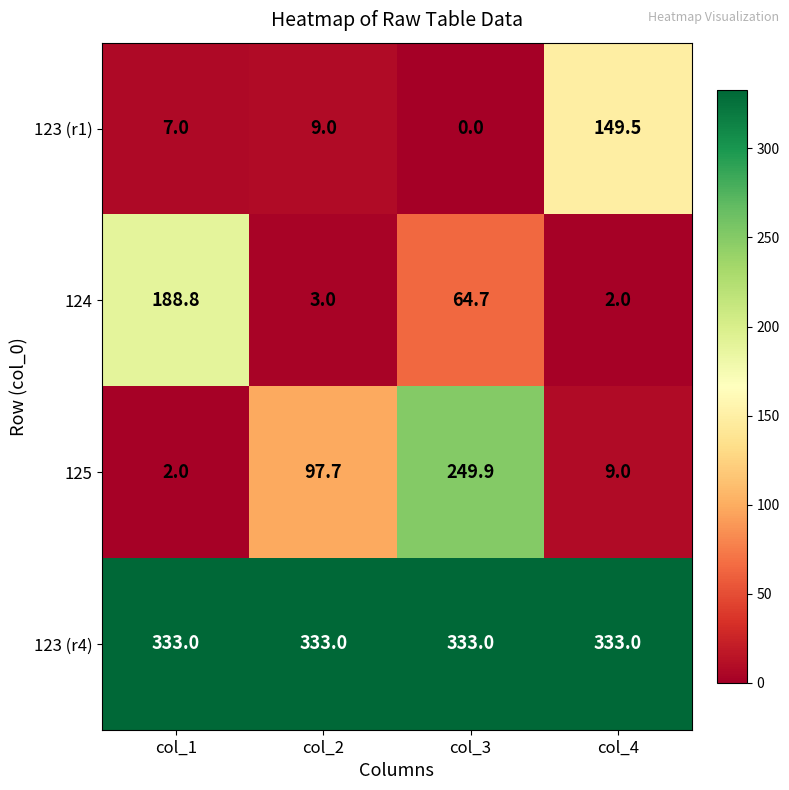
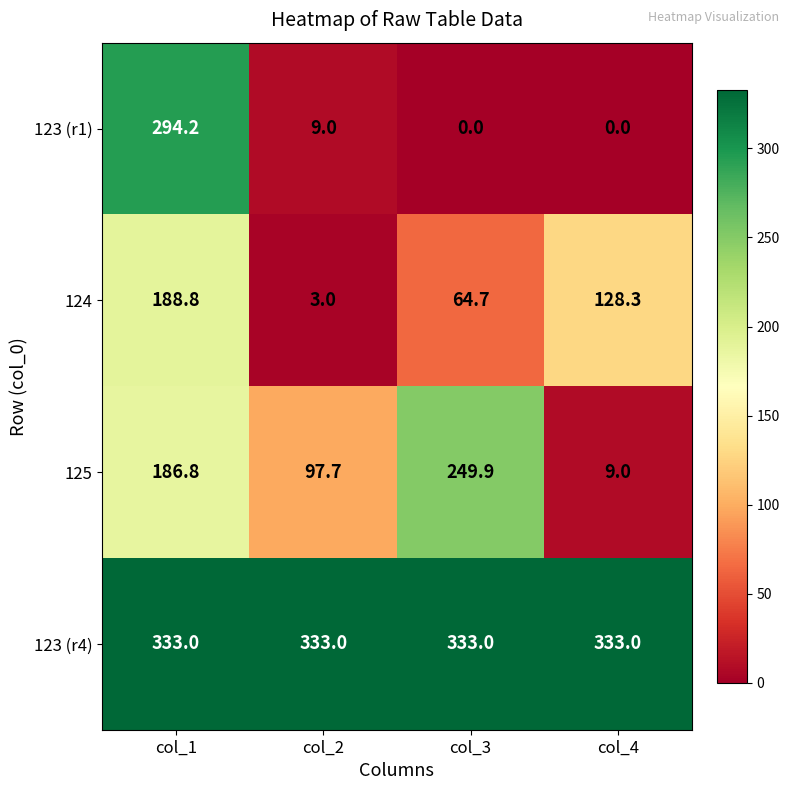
123 (r1), col_1: 7.0 -> 294.2
123 (r1), col_4: 149.5 -> 0.0
124, col_4: 2.0 -> 128.3
125, col_1: 2.0 -> 186.8
